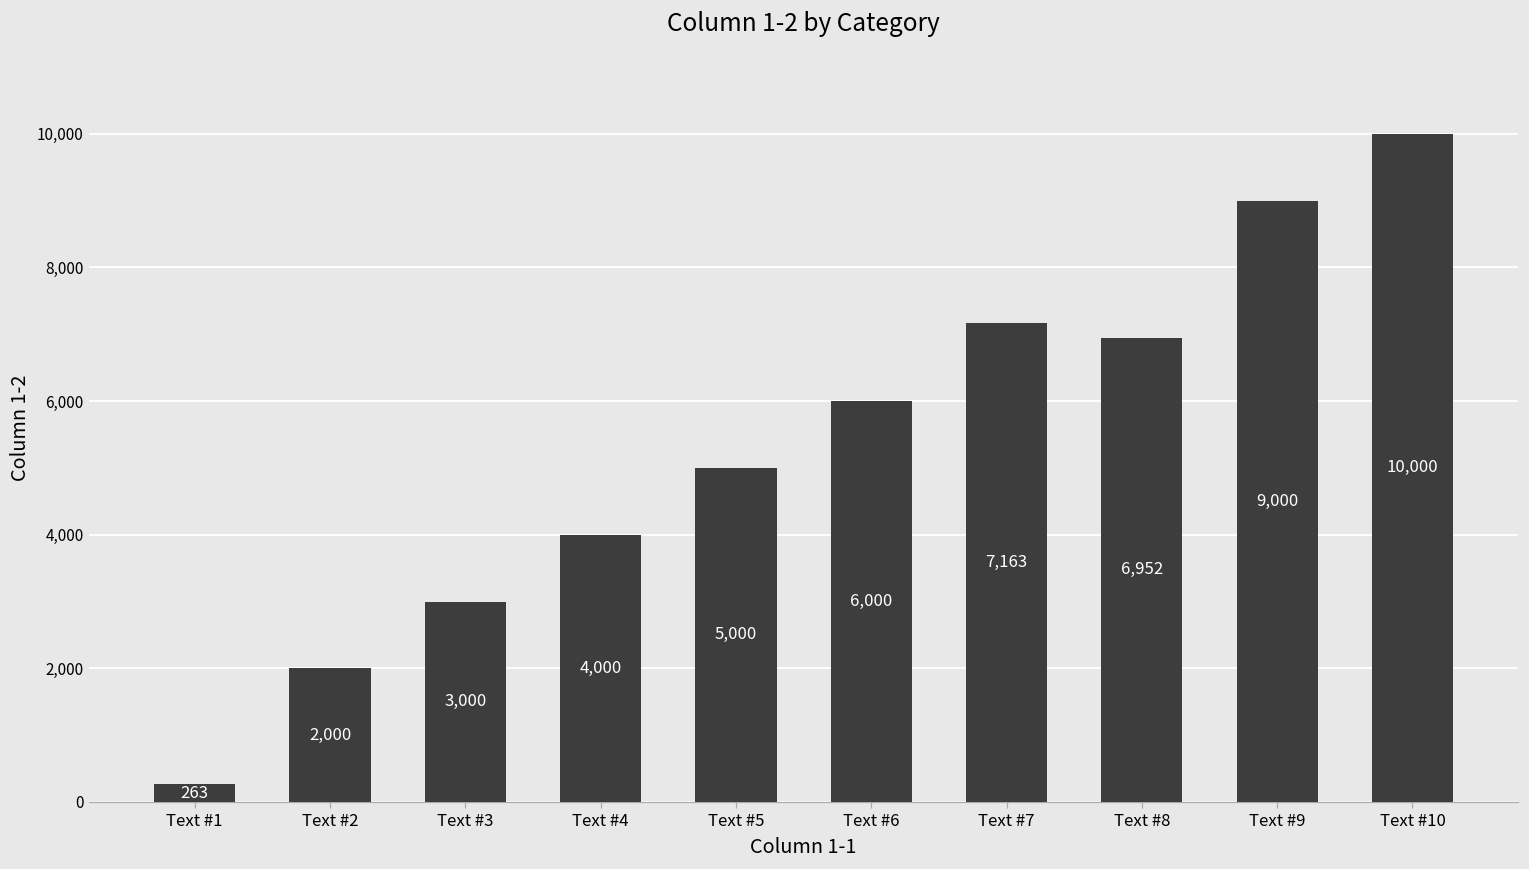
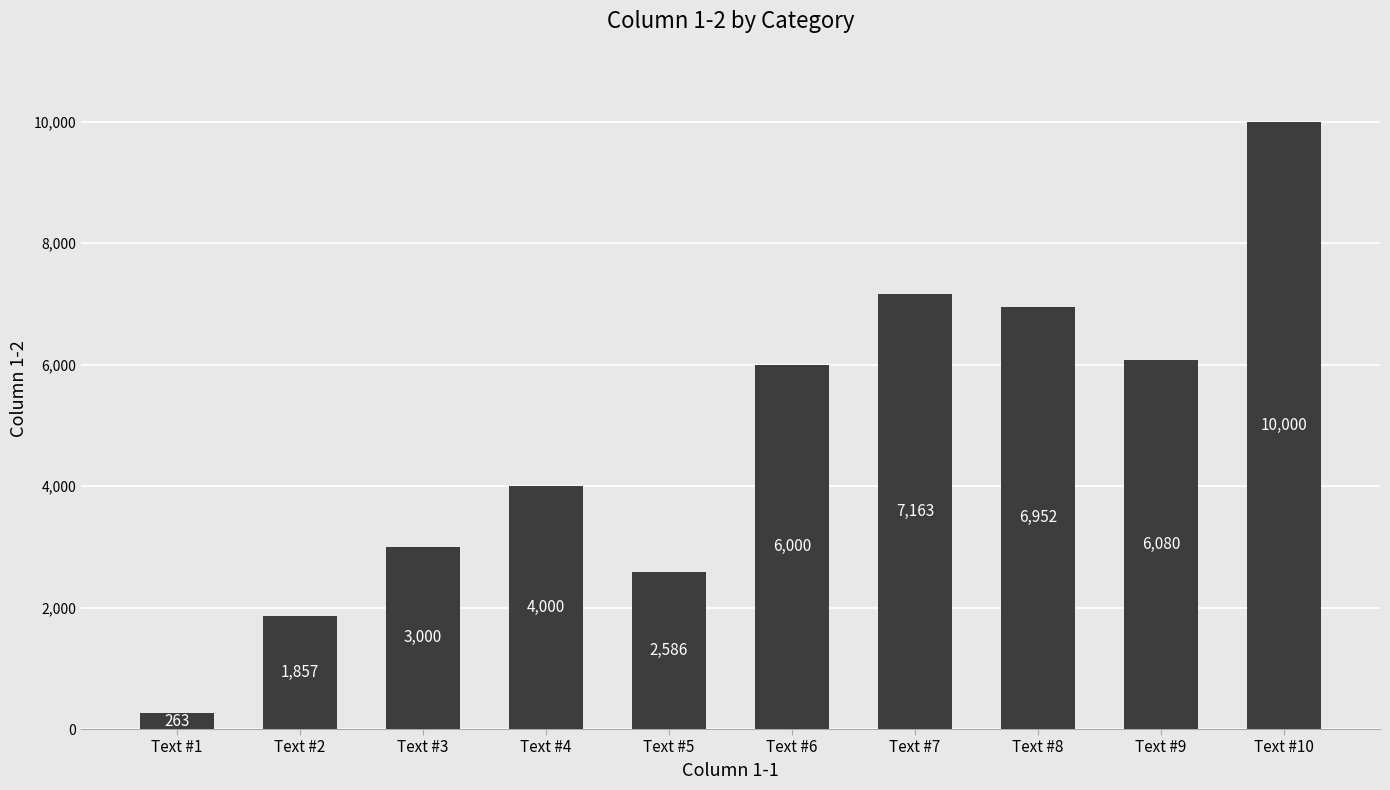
Text #2: 2,000 -> 1,857
Text #5: 5,000 -> 2,586
Text #9: 9,000 -> 6,080
